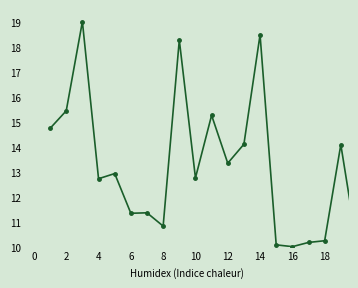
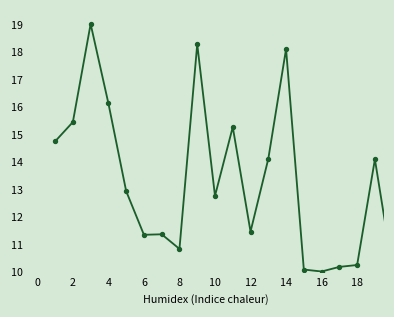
4: 12.7 -> 16.1
12: 13.3 -> 11.4
14: 18.5 -> 18.1
